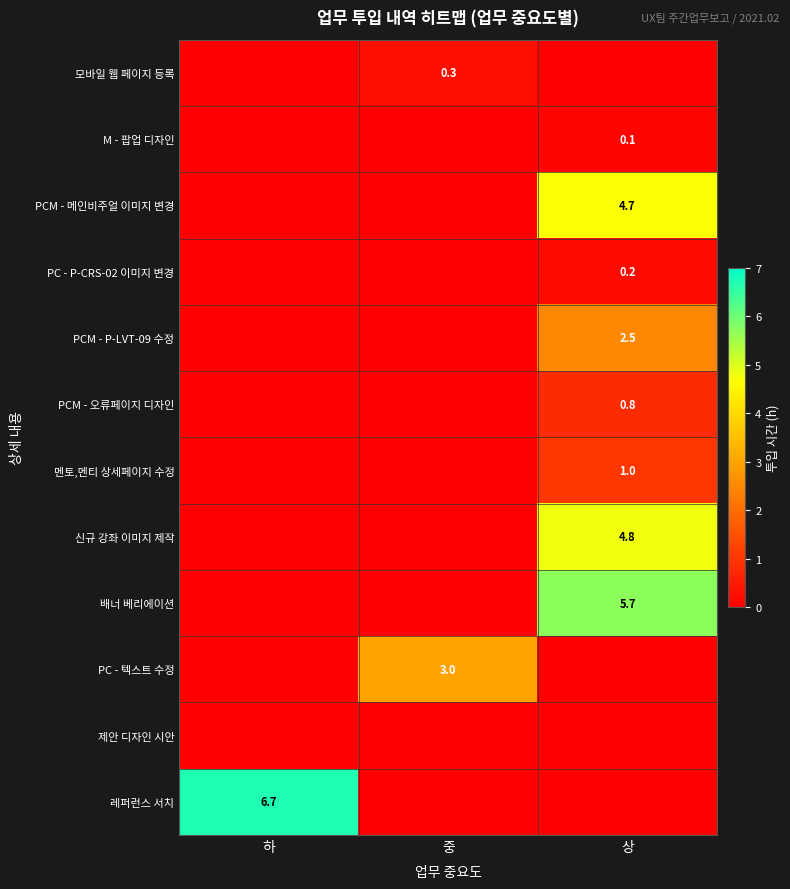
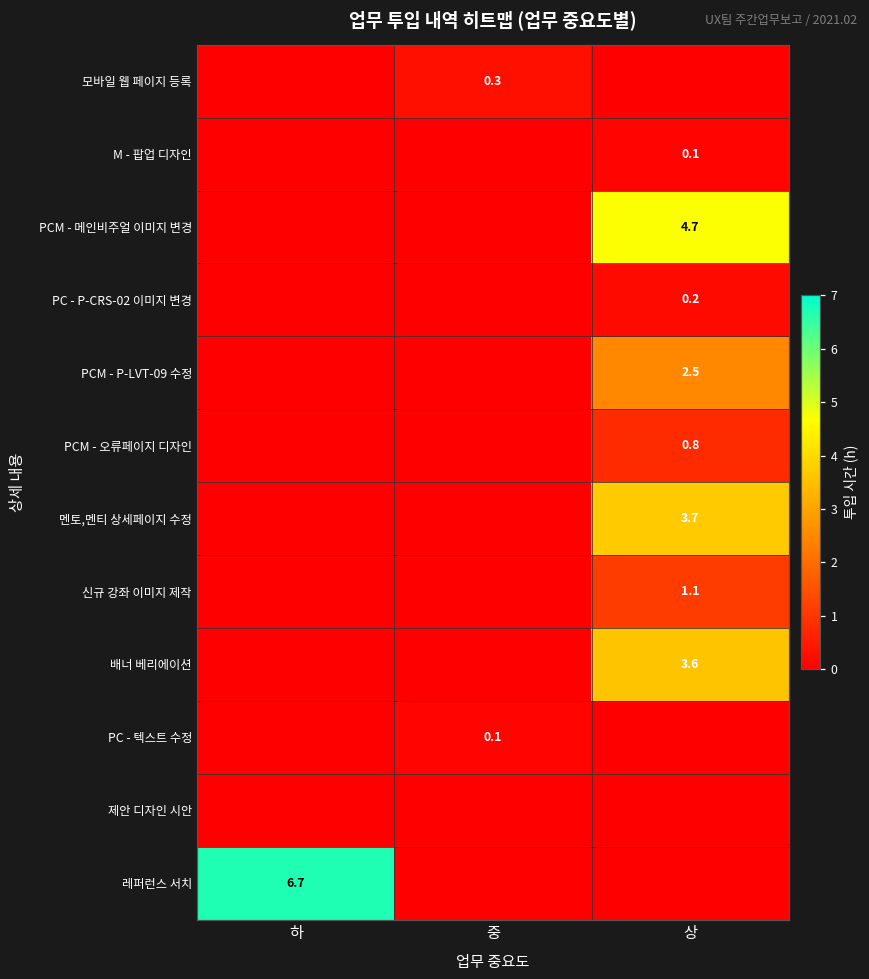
멘토,멘티 상세페이지 수정, 상: 1.0 -> 3.7
신규 강좌 이미지 제작, 상: 4.8 -> 1.1
배너 베리에이션, 상: 5.7 -> 3.6
PC - 텍스트 수정, 중: 3.0 -> 0.1
